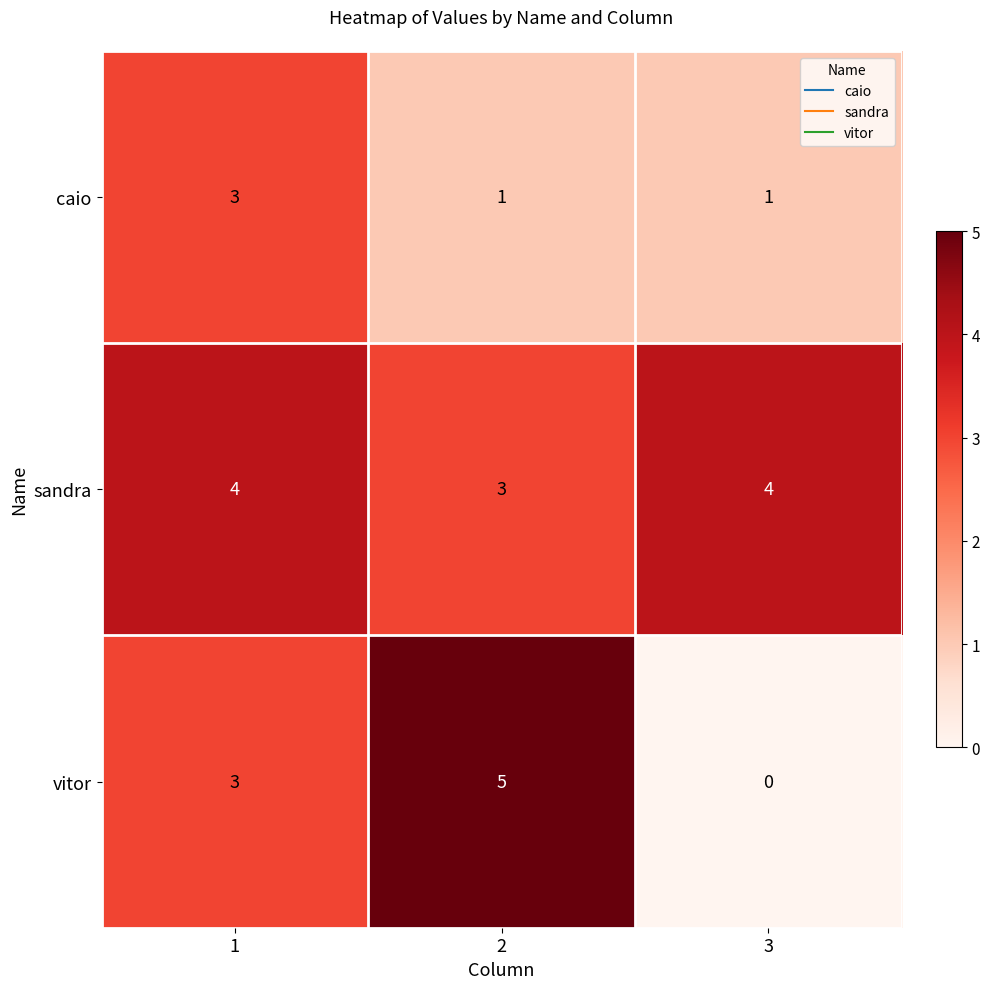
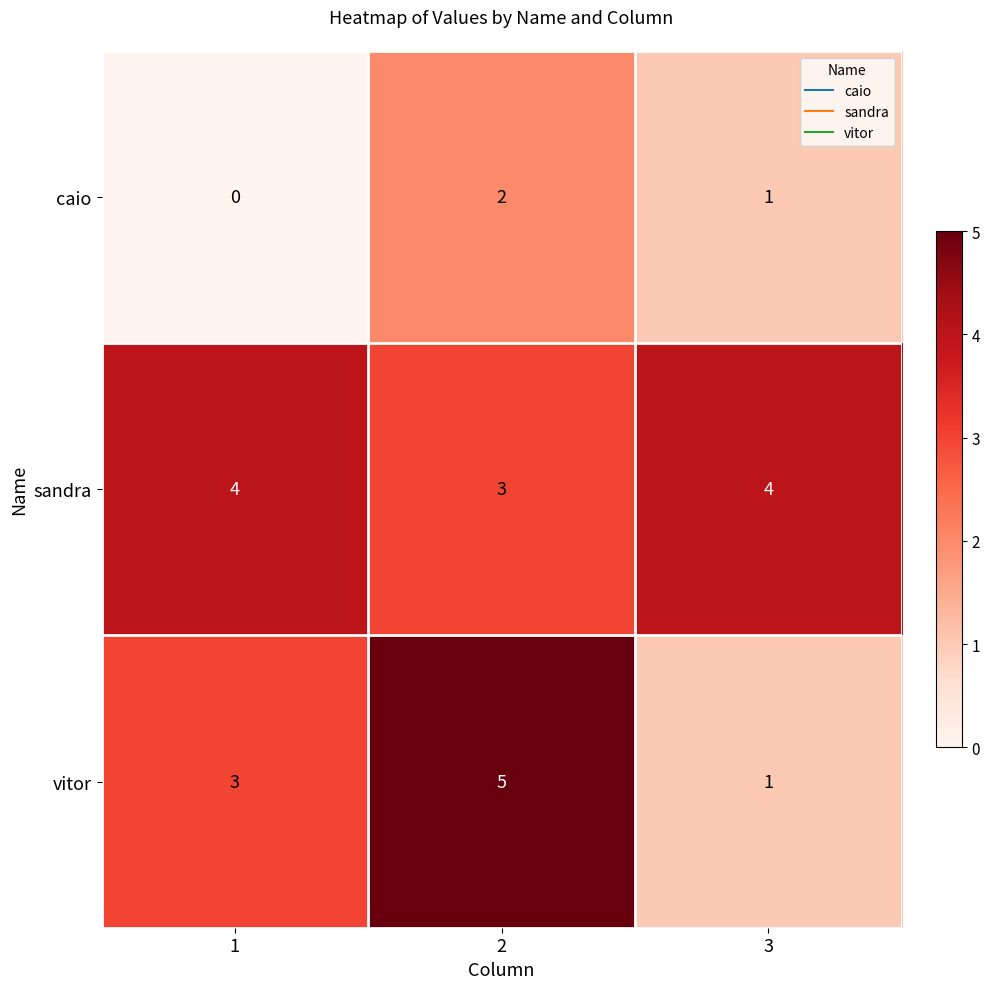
caio, 1: 3 -> 0
caio, 2: 1 -> 2
vitor, 3: 0 -> 1
